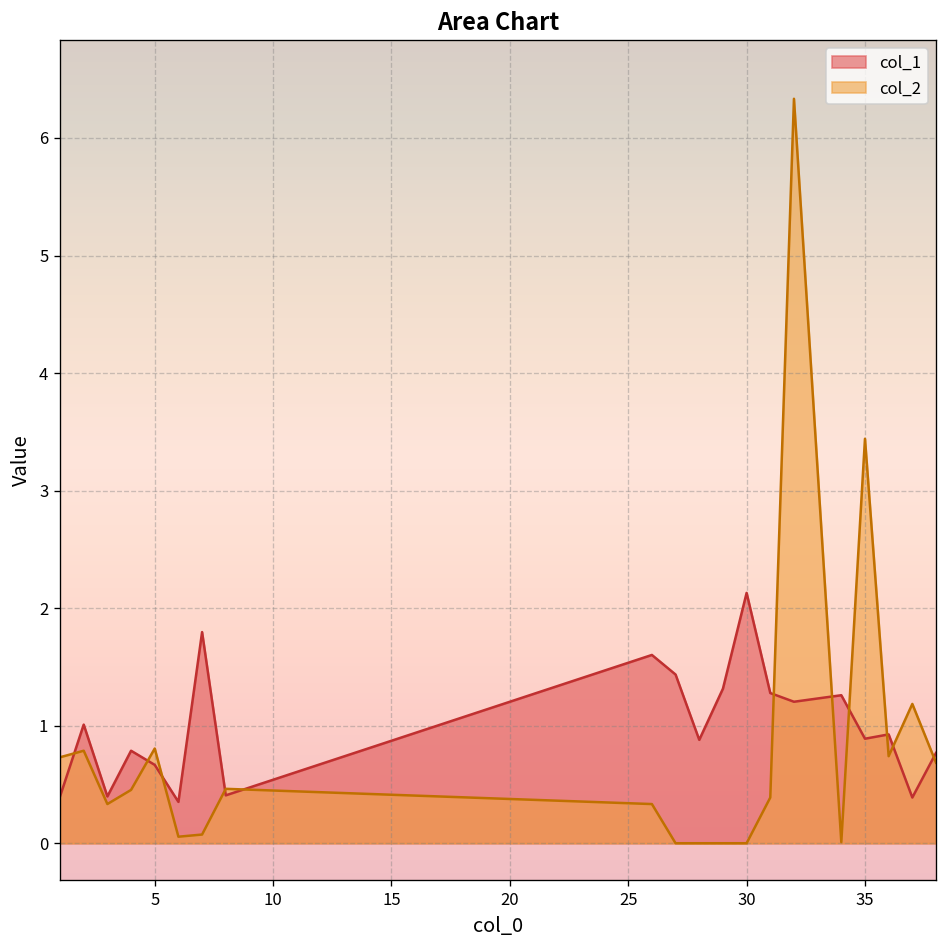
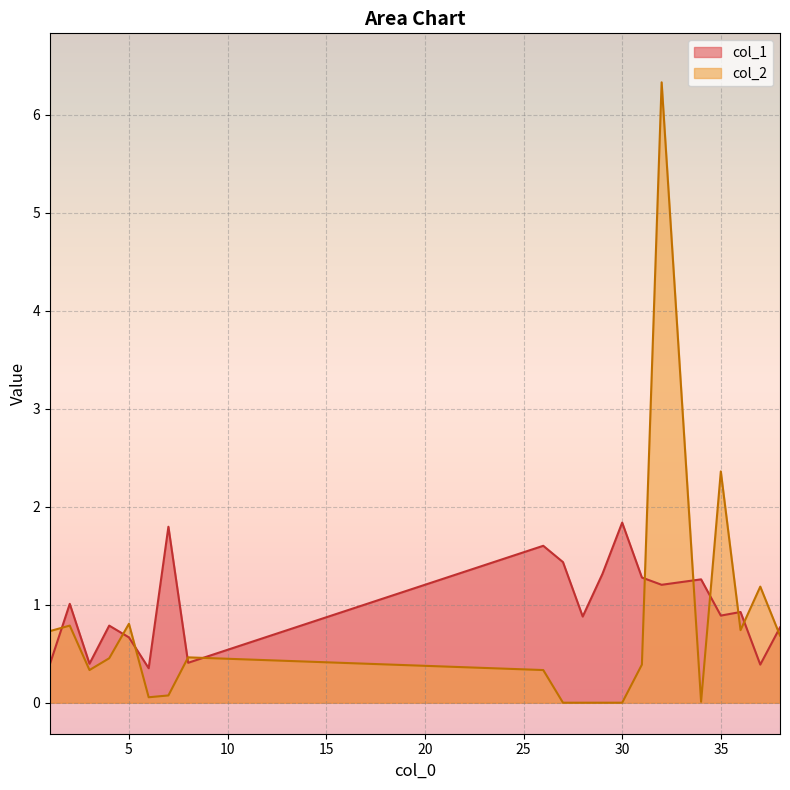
col_1, 30: 2.1 -> 1.8
col_2, 35: 3.4 -> 2.4
